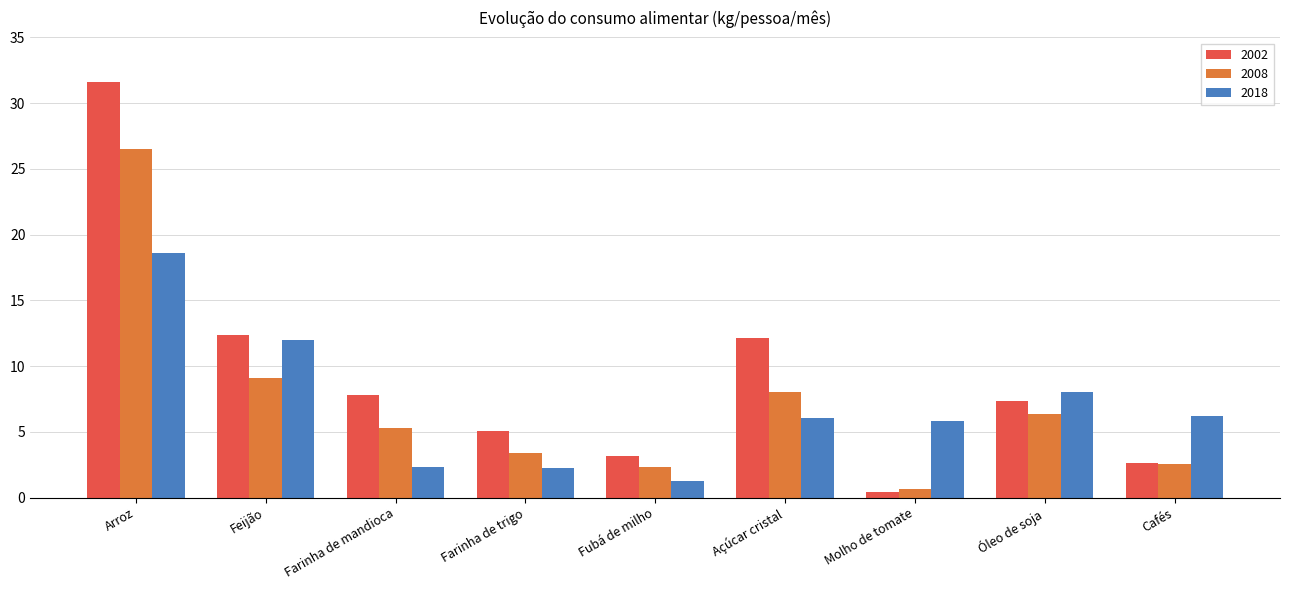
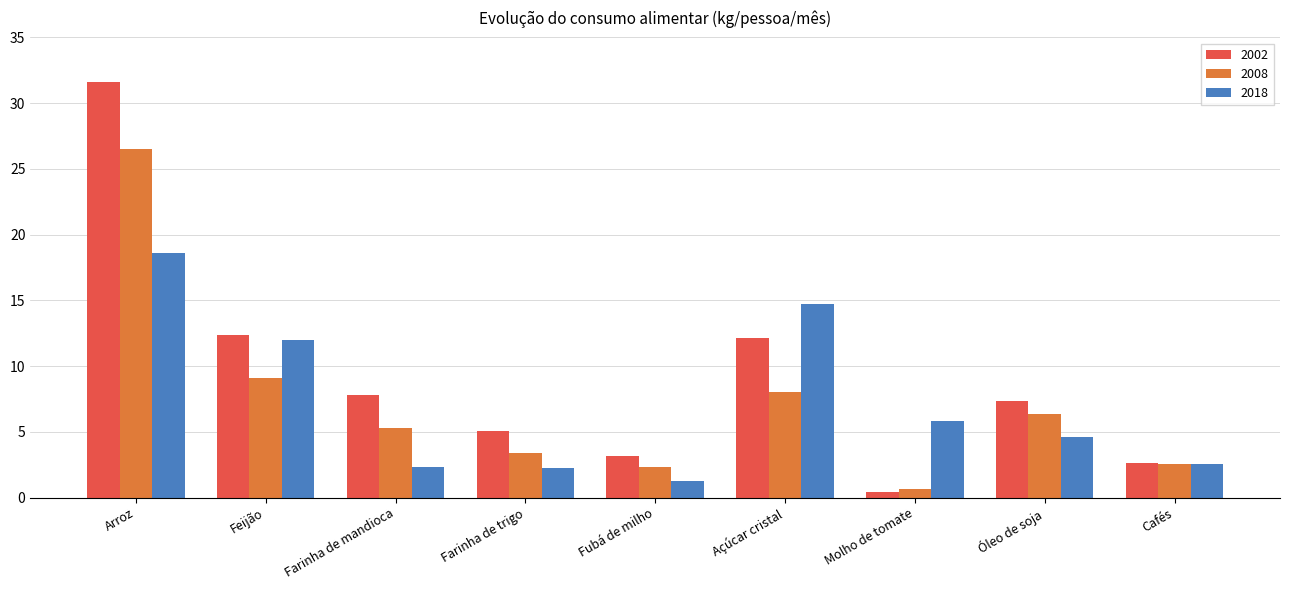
2018, Açúcar cristal: 6.1 -> 14.7
2018, Óleo de soja: 8.1 -> 4.6
2018, Cafés: 6.2 -> 2.6
